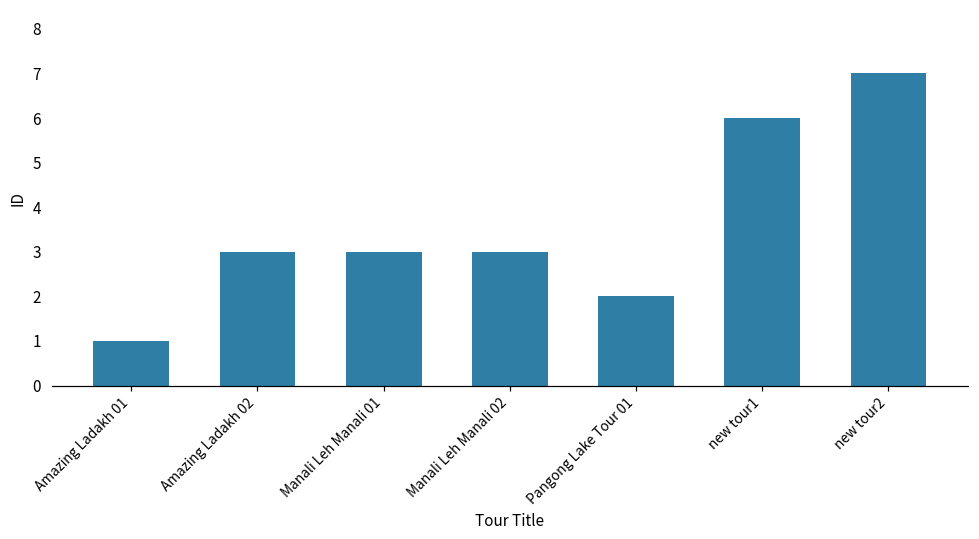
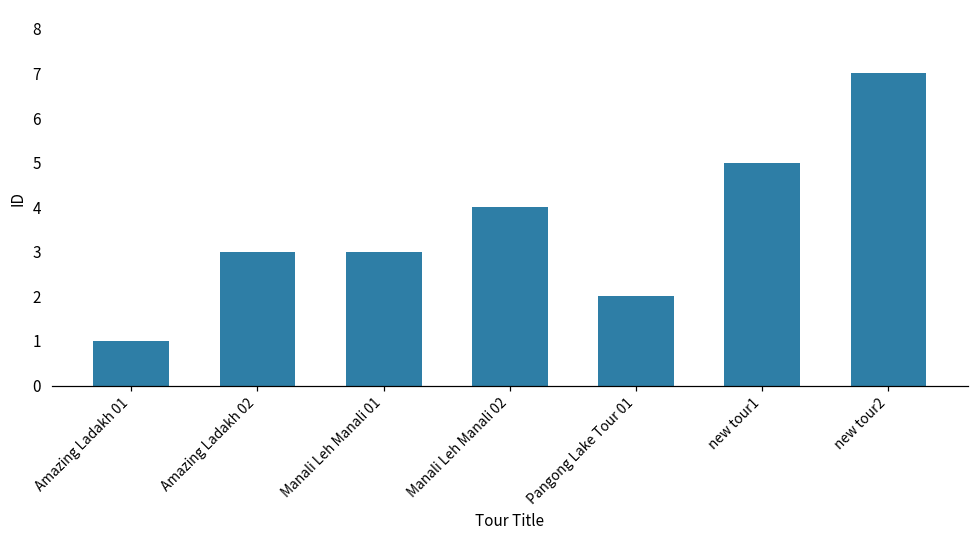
Manali Leh Manali 02: 3 -> 4
new tour1: 6 -> 5
